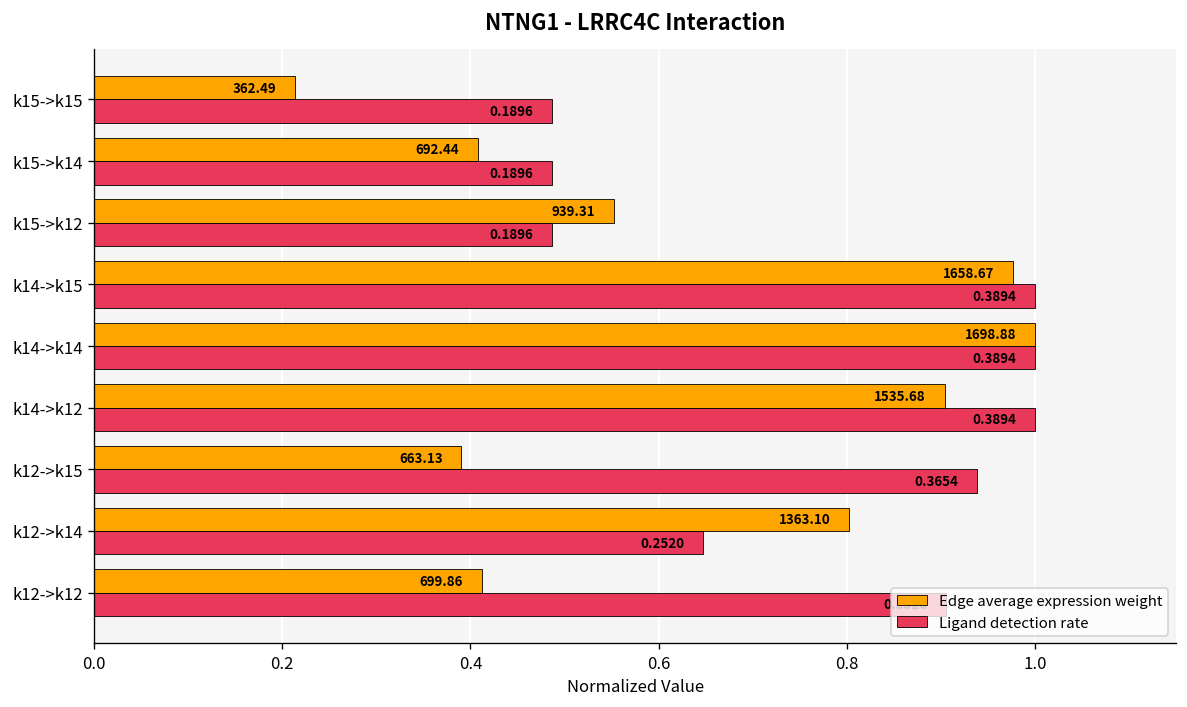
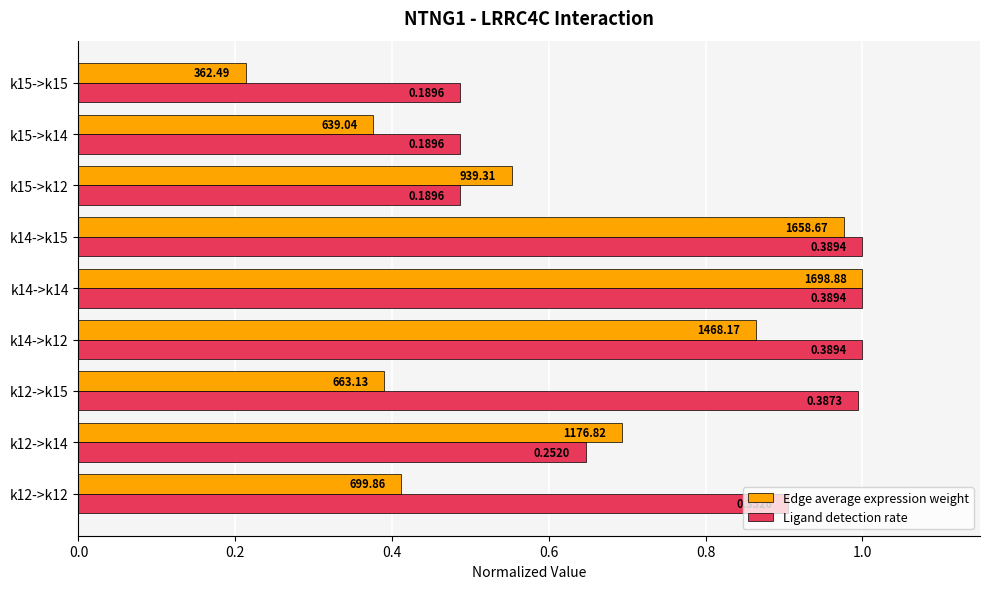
Edge average expression weight, k15->k14: 692.44 -> 639.04
Edge average expression weight, k14->k12: 1535.68 -> 1468.17
Ligand detection rate, k12->k15: 0.3654 -> 0.3873
Edge average expression weight, k12->k14: 1363.10 -> 1176.82
